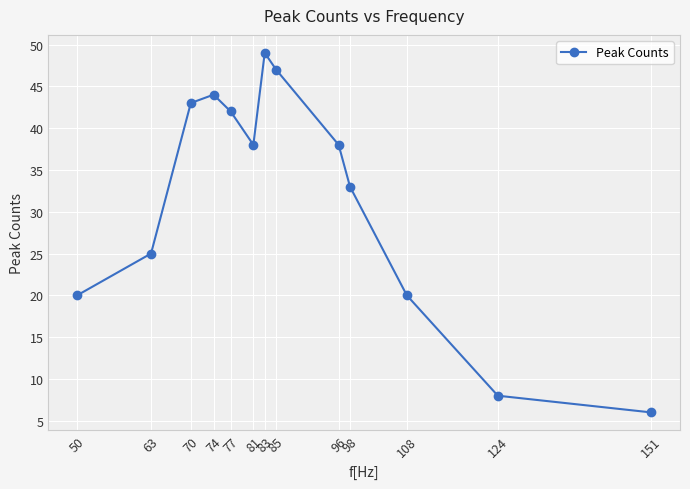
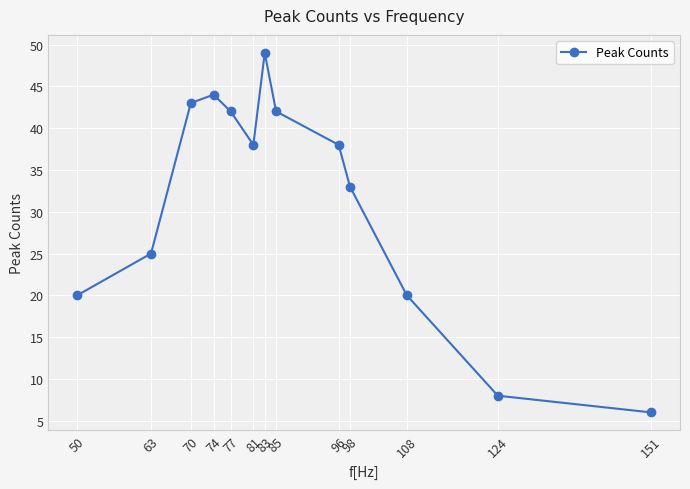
85: 47 -> 42
